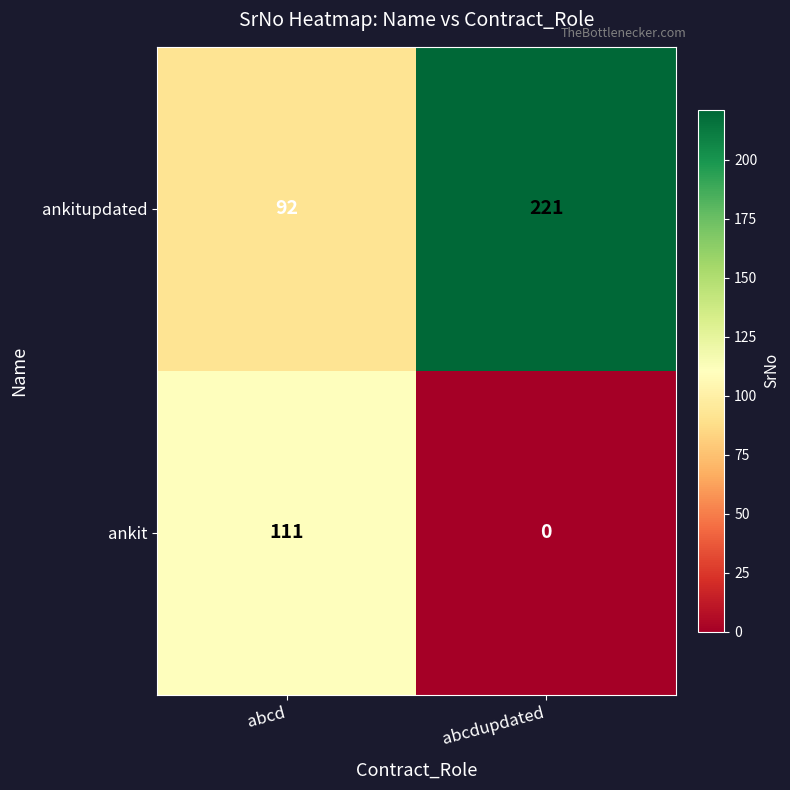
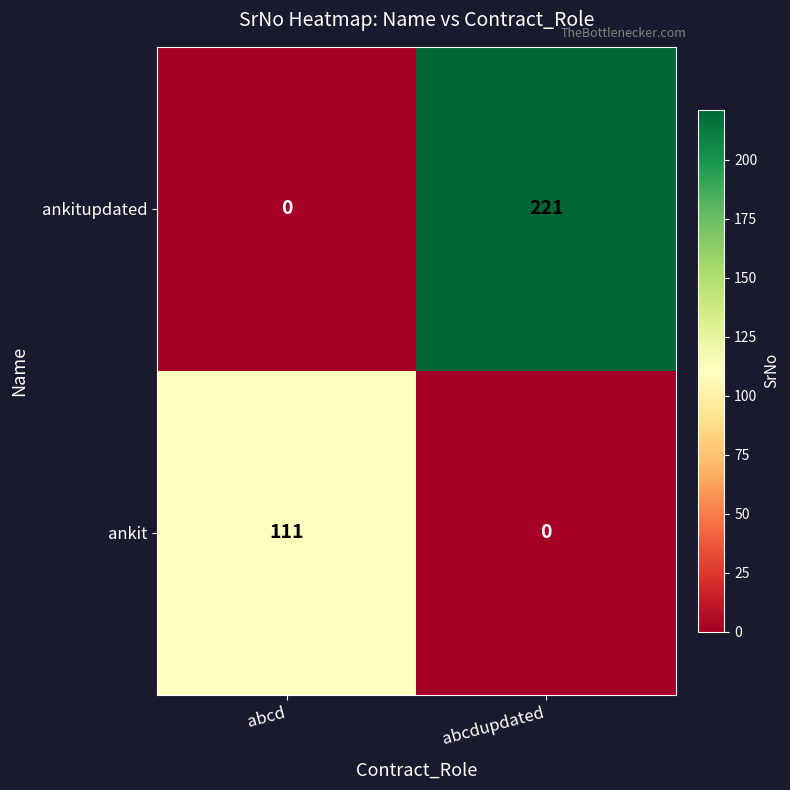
ankitupdated, abcd: 92 -> 0
